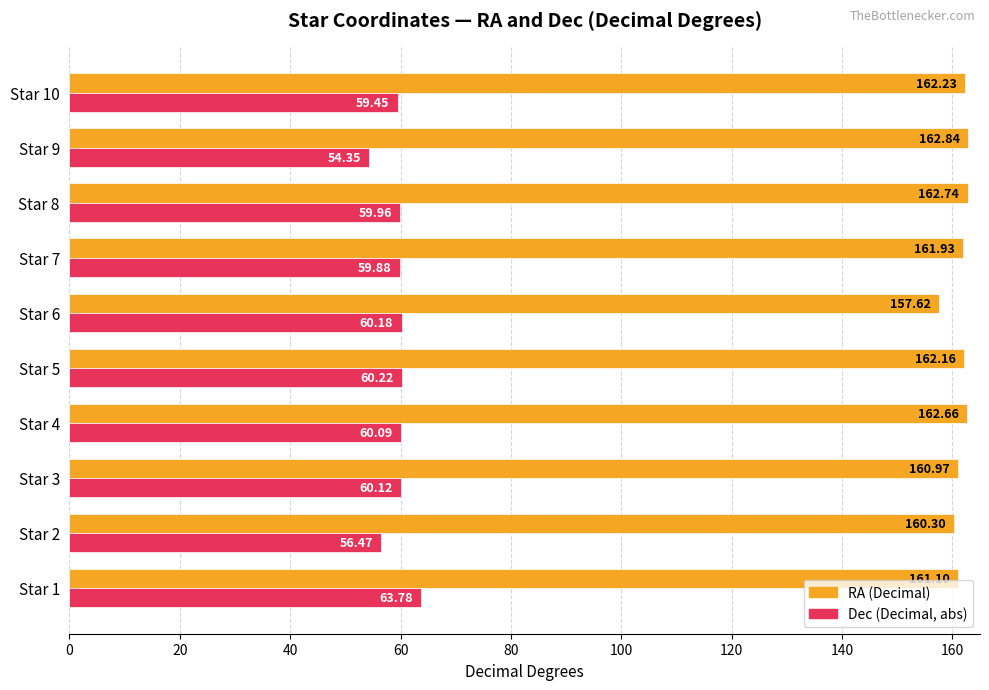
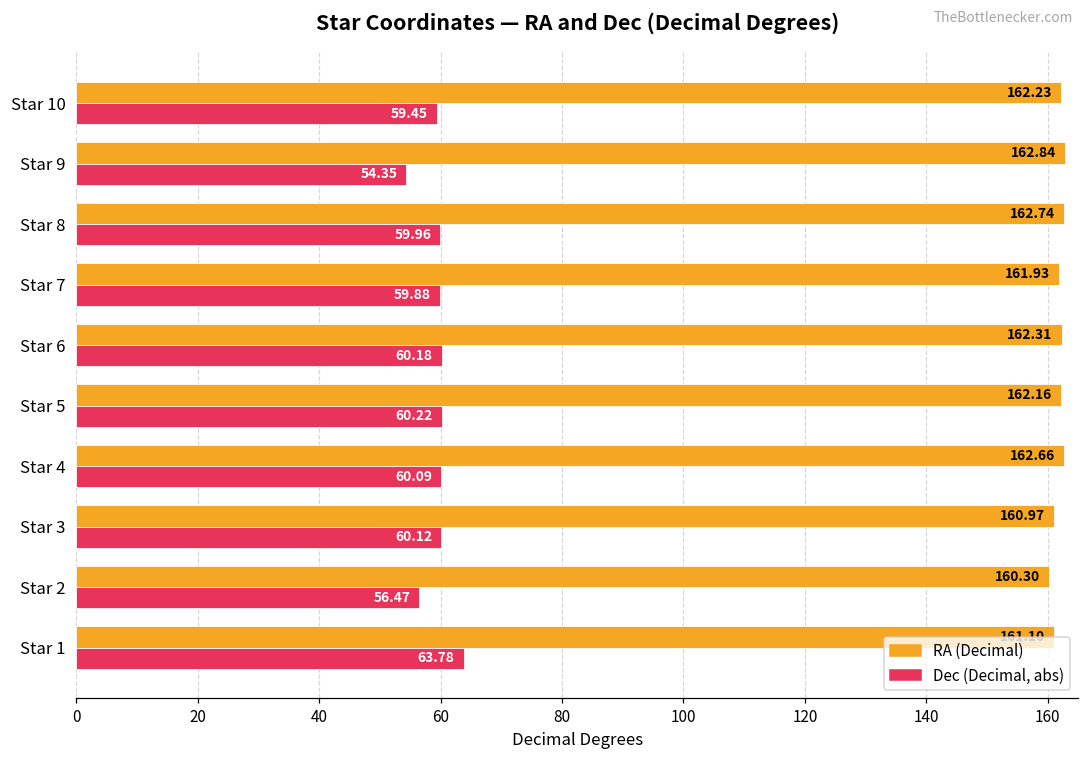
RA (Decimal), Star 6: 157.62 -> 162.31
